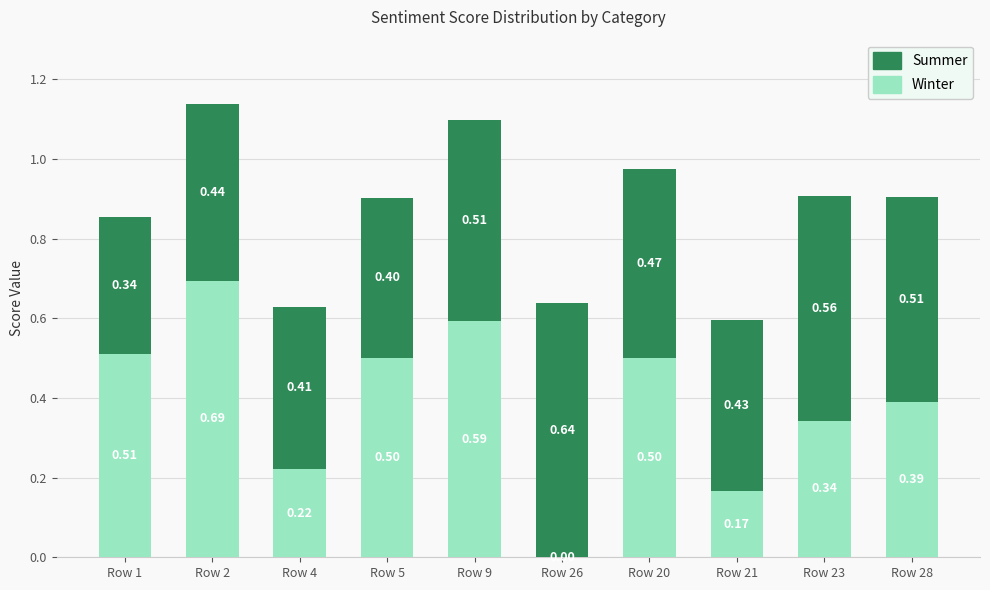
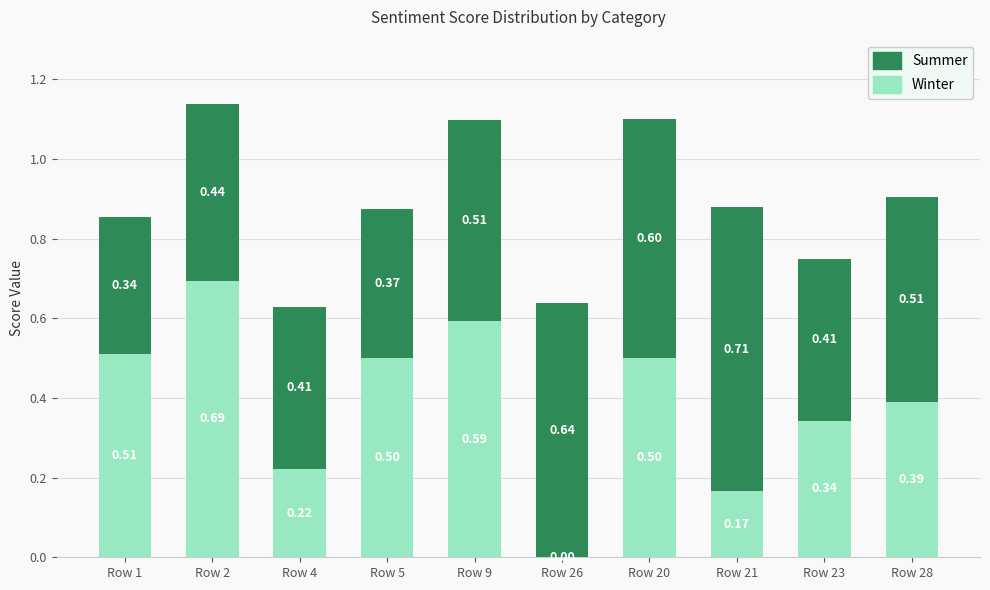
Summer, Row 5: 0.40 -> 0.37
Summer, Row 20: 0.47 -> 0.60
Summer, Row 21: 0.43 -> 0.71
Summer, Row 23: 0.56 -> 0.41
